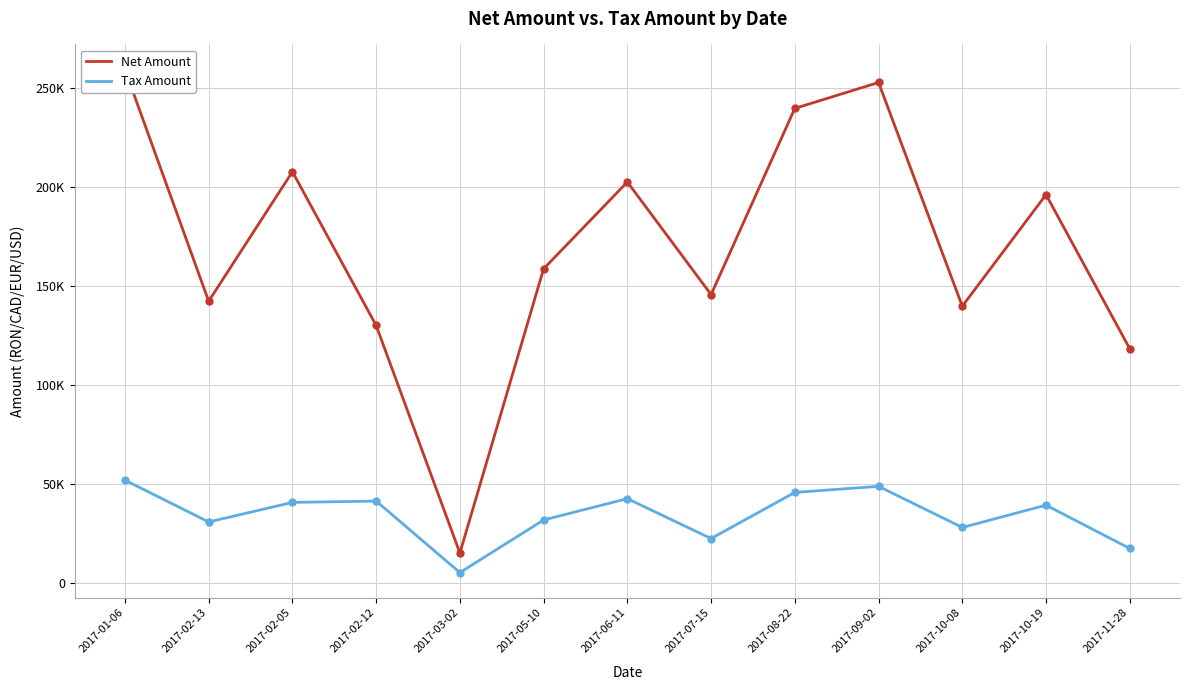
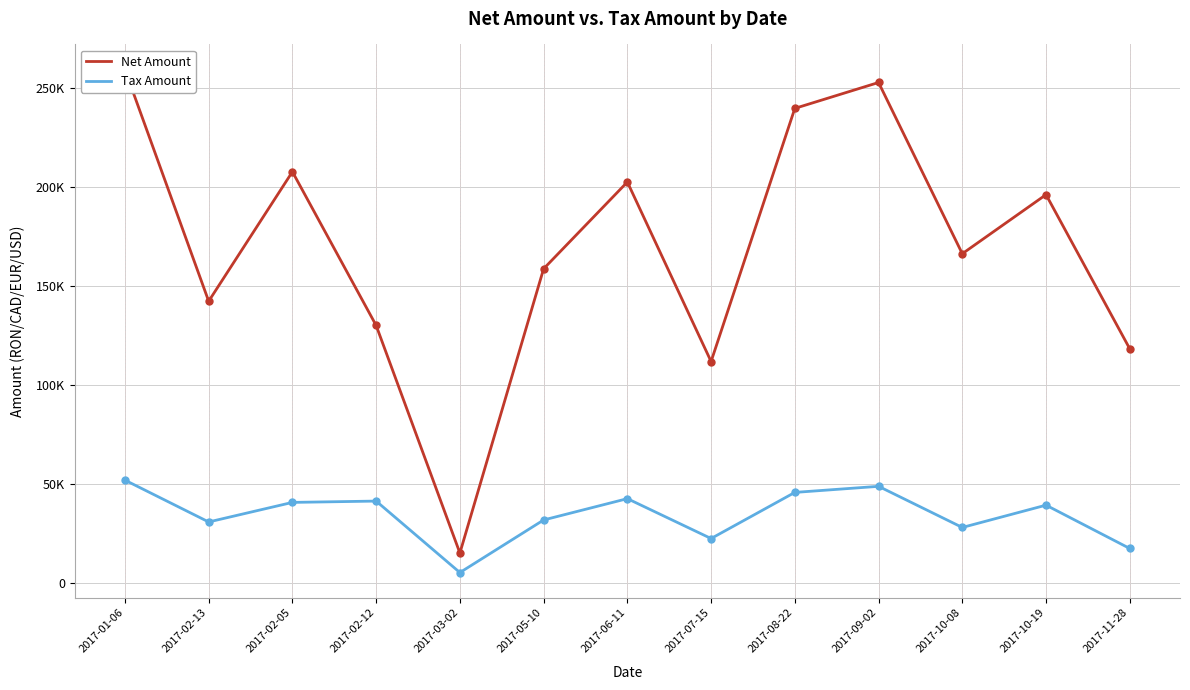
Net Amount, 2017-07-15: 146000 -> 112000
Net Amount, 2017-10-08: 140000 -> 166000
